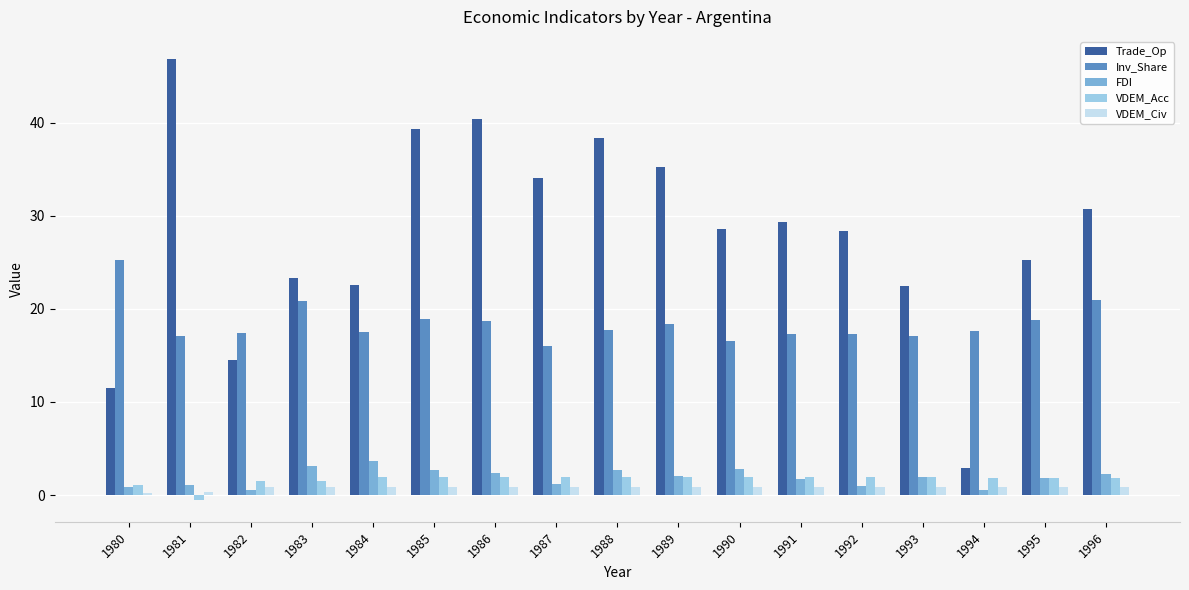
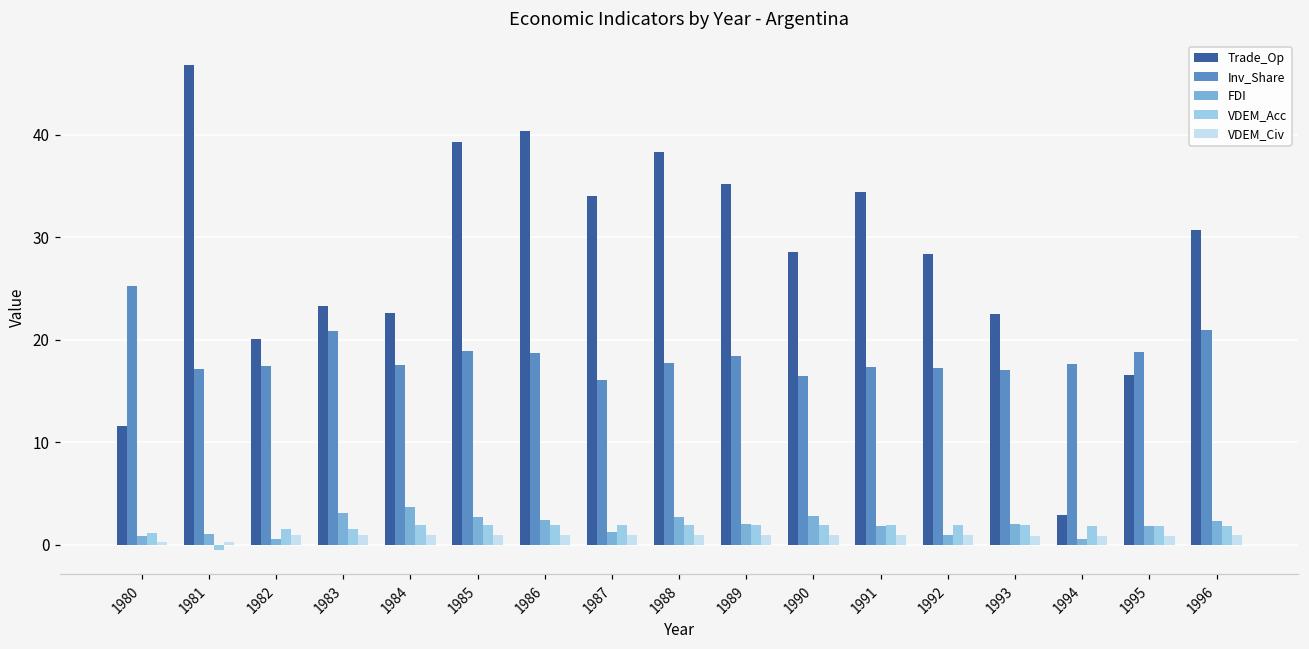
Trade_Op, 1982: 14 -> 20
Trade_Op, 1991: 29 -> 34
Trade_Op, 1995: 25 -> 17
